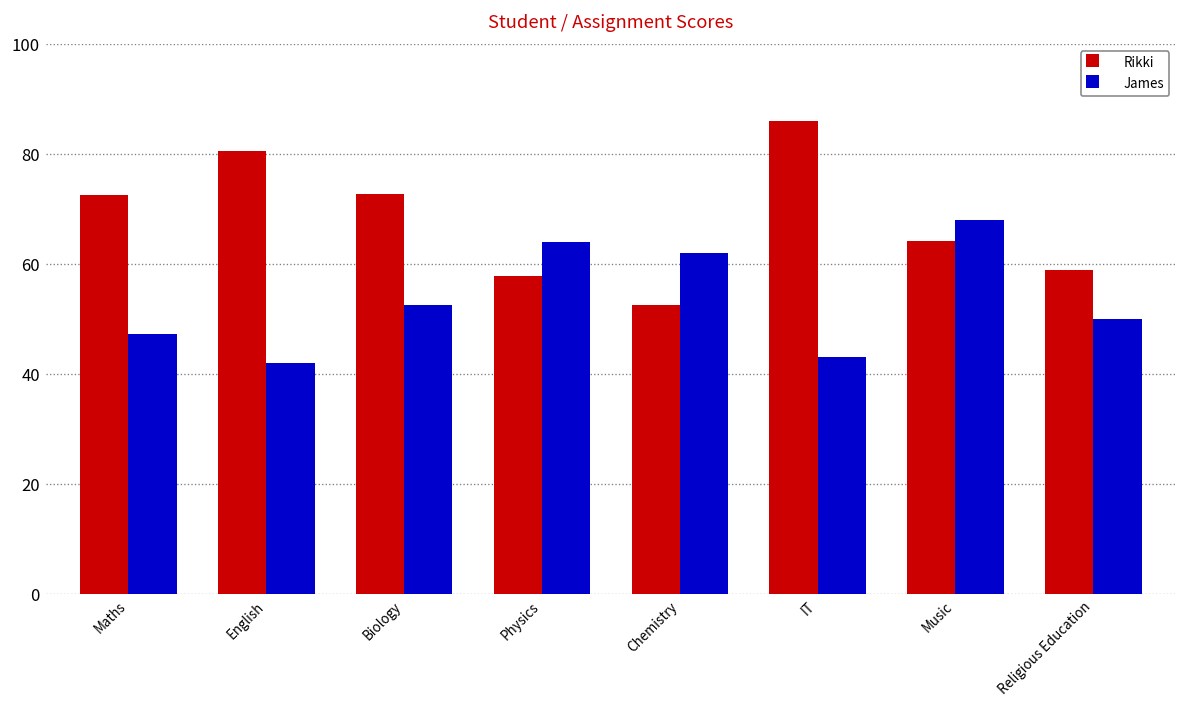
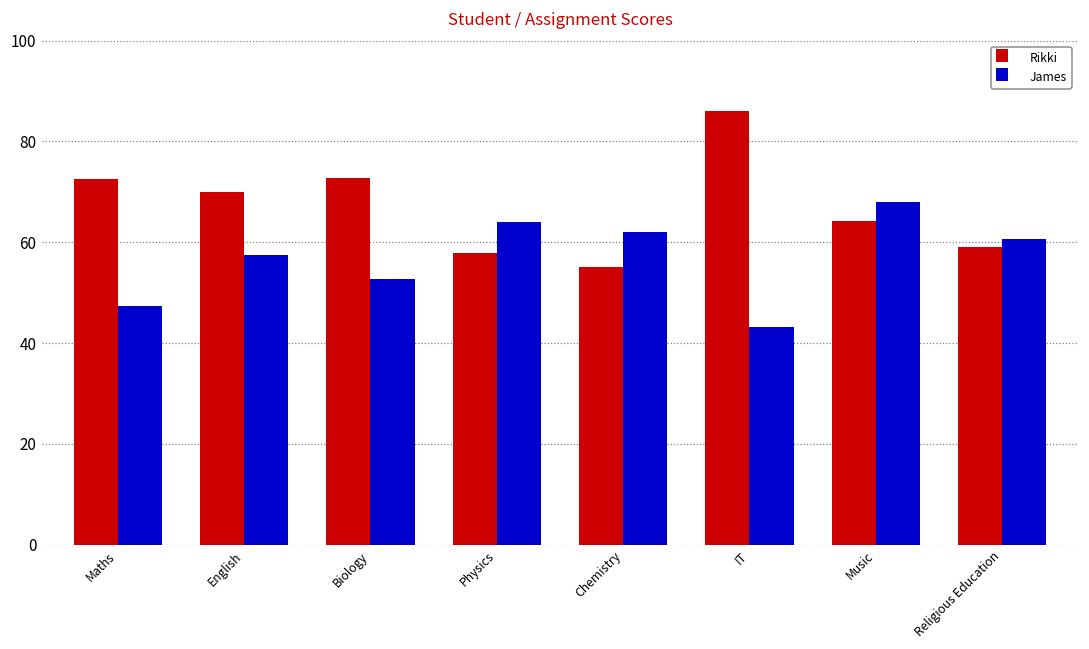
Rikki, English: 81 -> 70
James, English: 42 -> 58
Rikki, Chemistry: 53 -> 55
James, Religious Education: 50 -> 61
